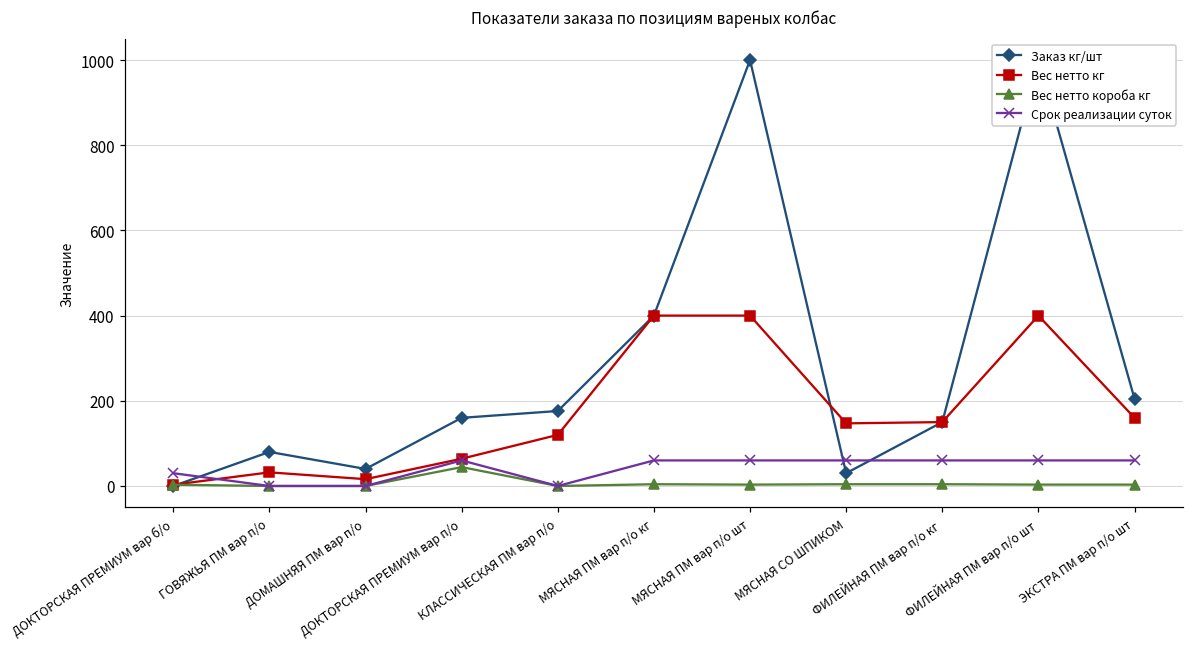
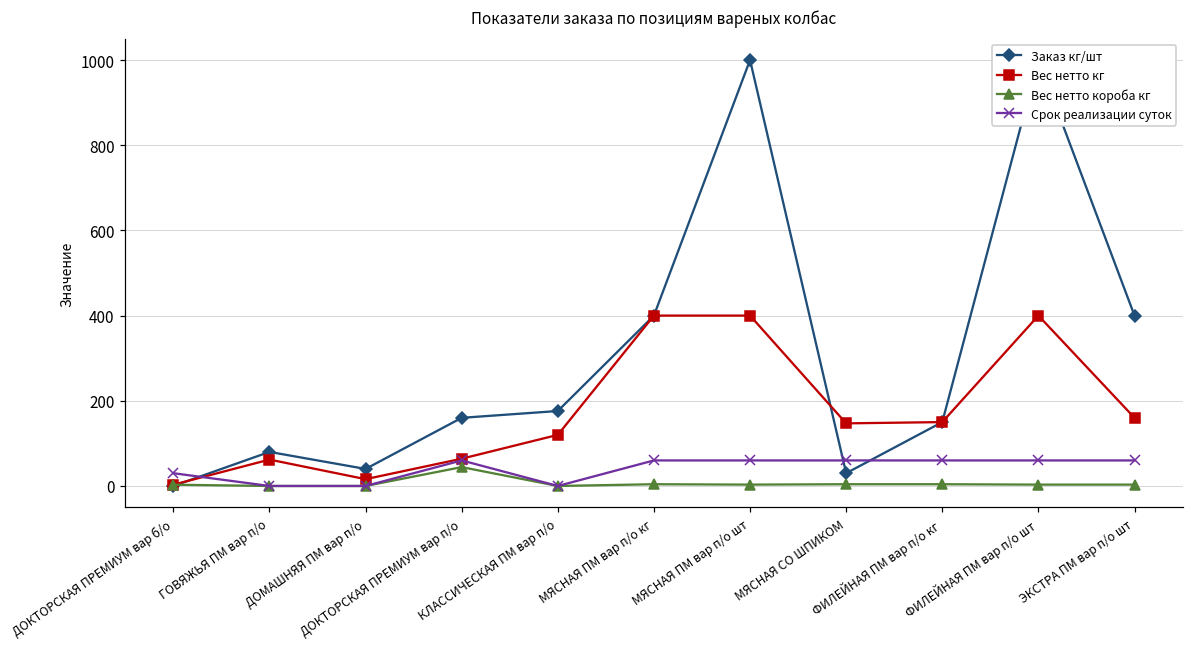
Вес нетто кг, ГОВЯЖЬЯ ПМ вар п/о: 30 -> 60
Заказ кг/шт, ЭКСТРА ПМ вар п/о шт: 210 -> 400
